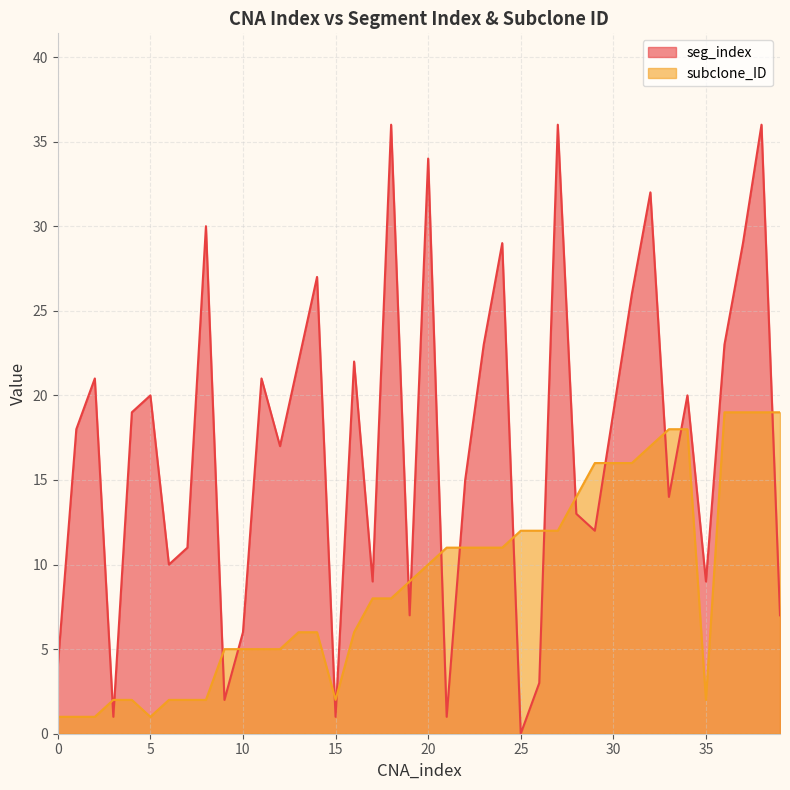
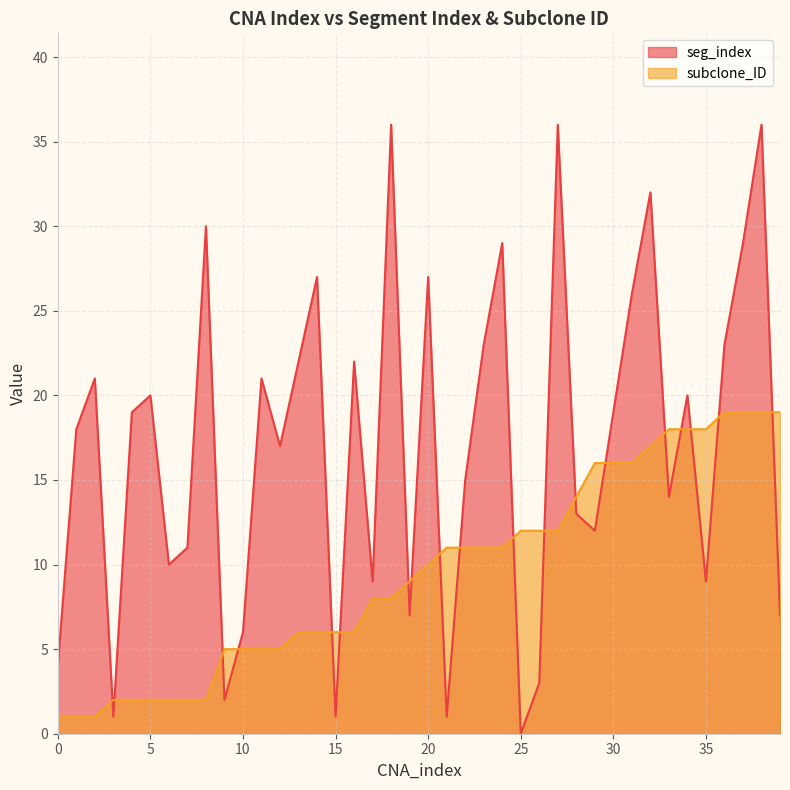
subclone_ID, 5: 1 -> 2
subclone_ID, 15: 2 -> 6
seg_index, 20: 34 -> 27
subclone_ID, 35: 2 -> 18
